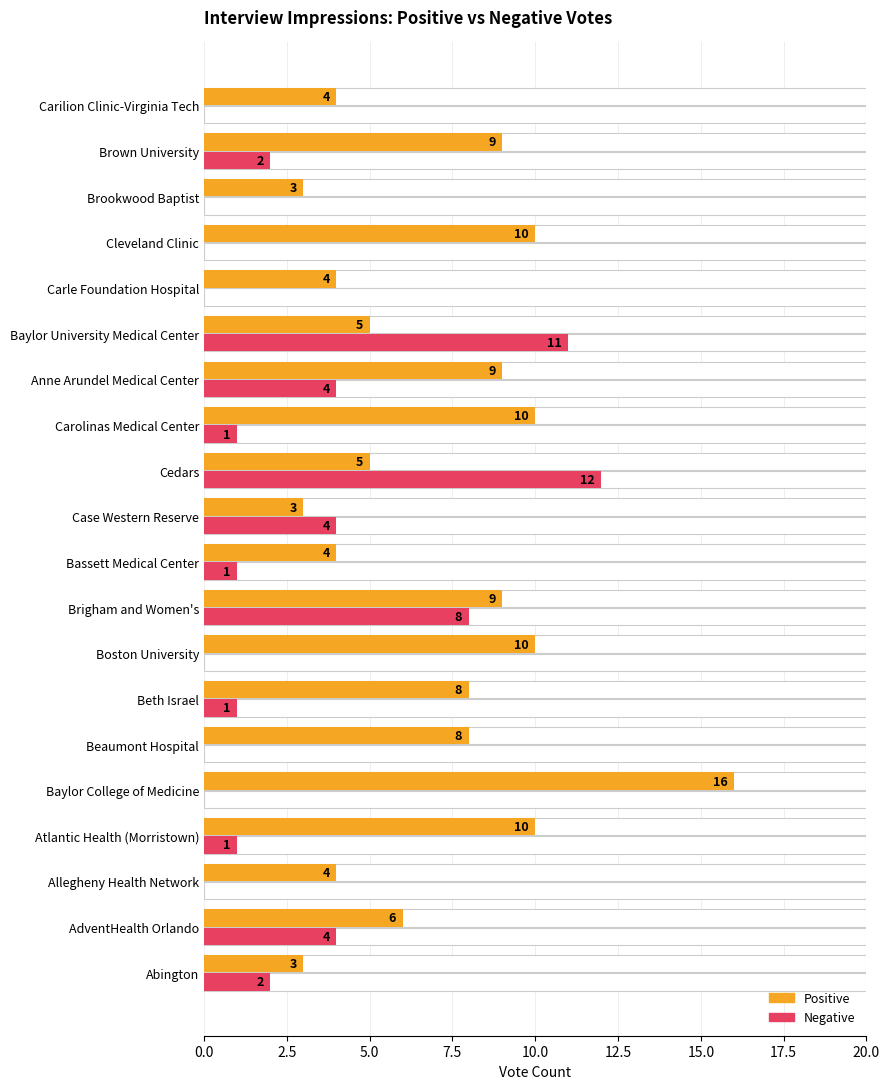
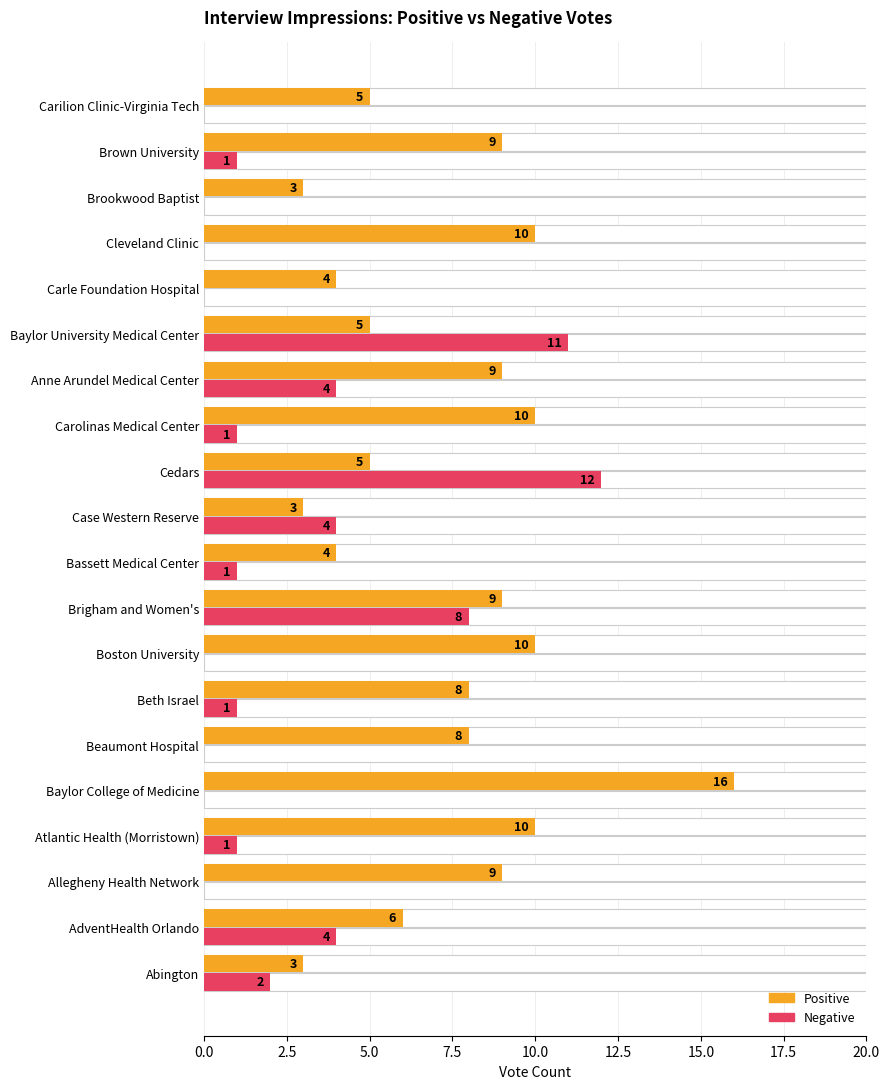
Positive, Carilion Clinic-Virginia Tech: 4 -> 5
Negative, Brown University: 2 -> 1
Positive, Allegheny Health Network: 4 -> 9
